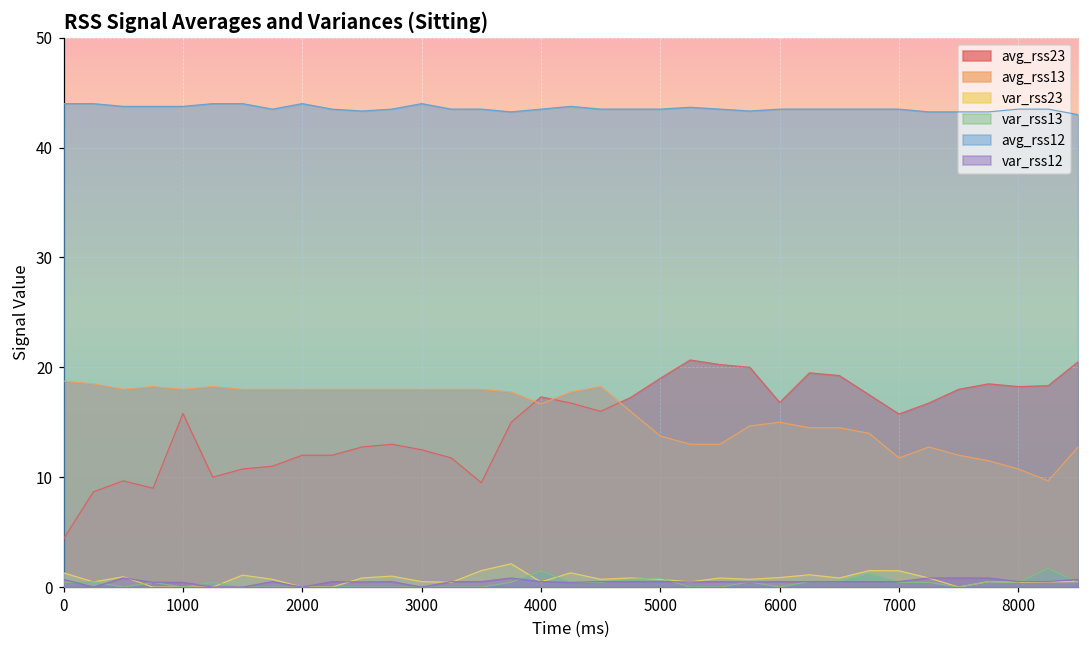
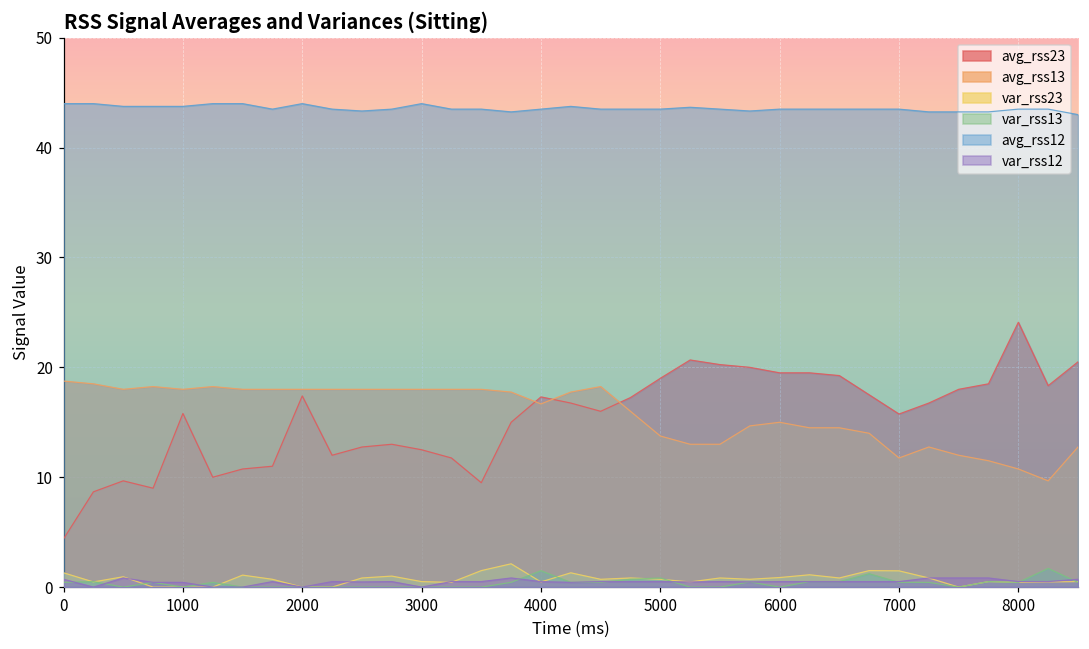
avg_rss23, 2000: 12 -> 17
avg_rss23, 6000: 17 -> 20
avg_rss23, 8000: 18 -> 24
